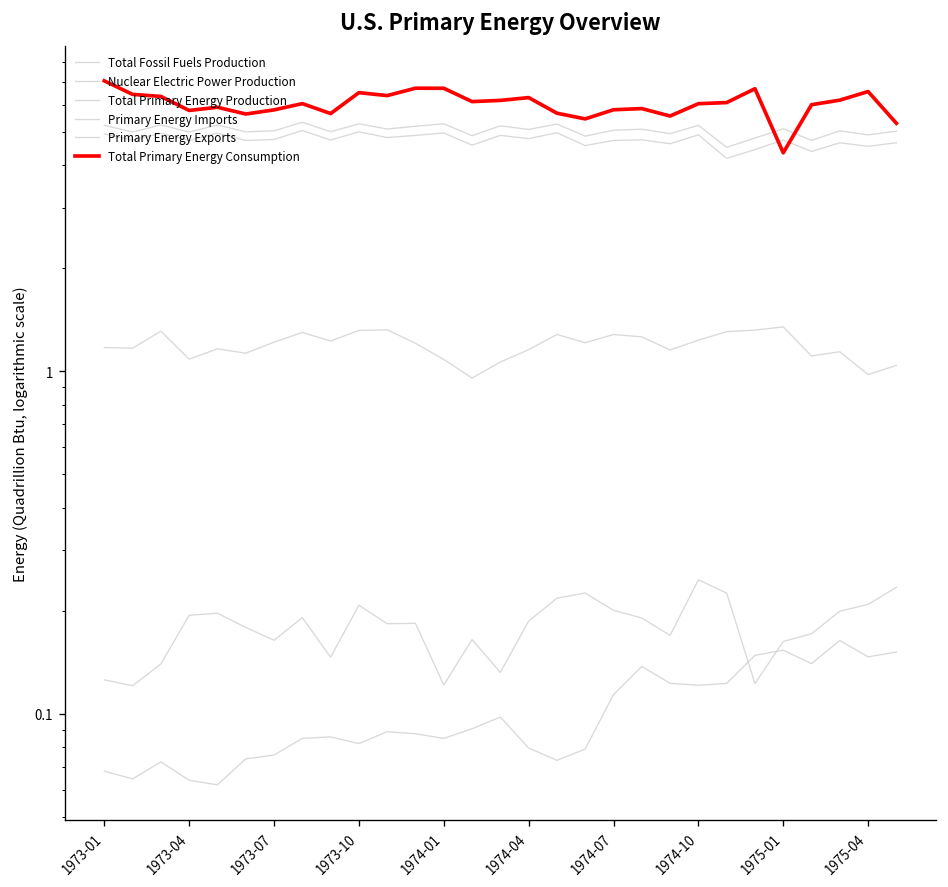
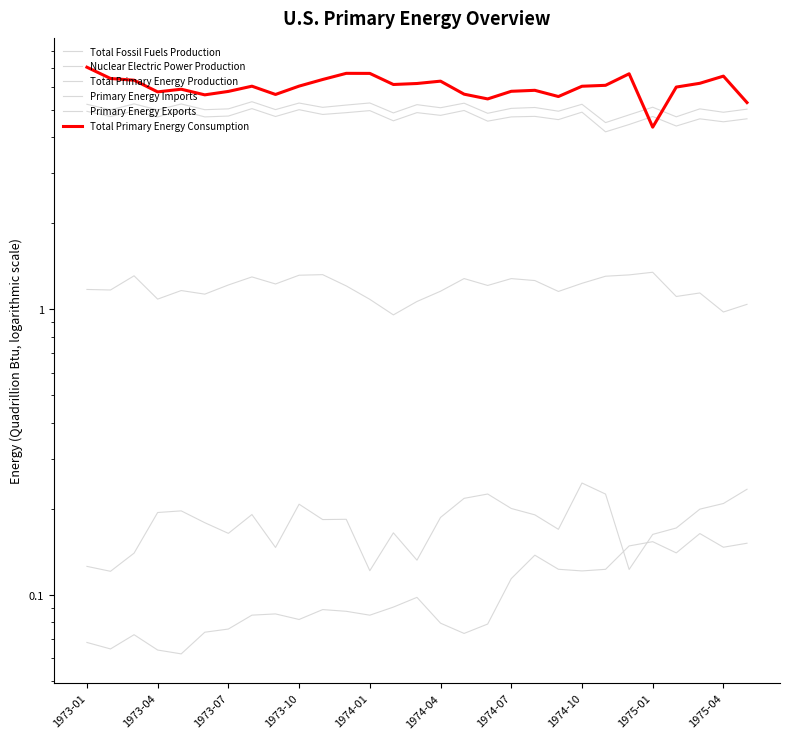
Total Primary Energy Consumption, 1973-10: 6.5 -> 6.0
